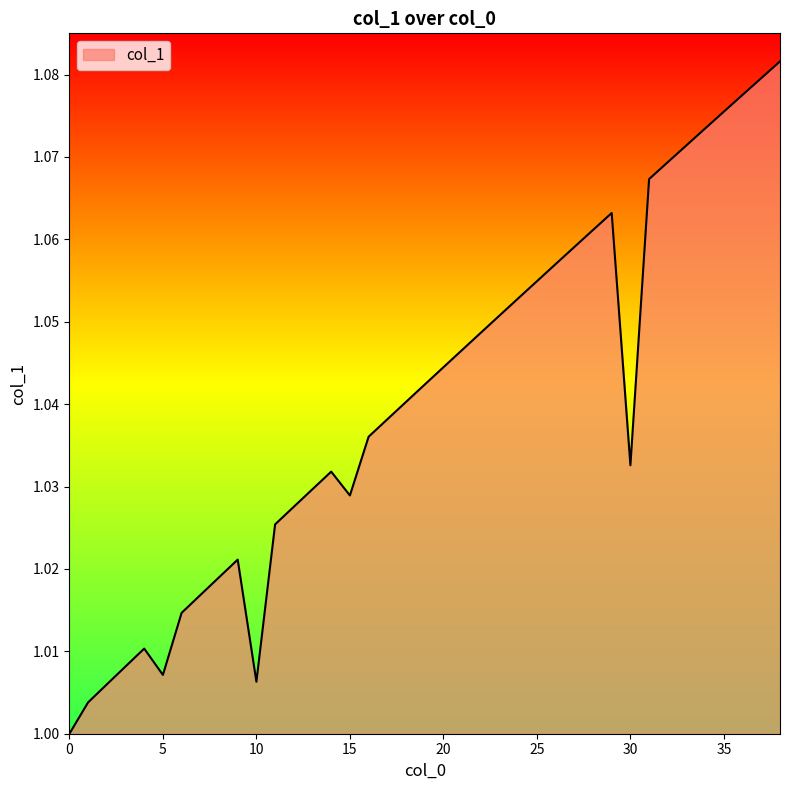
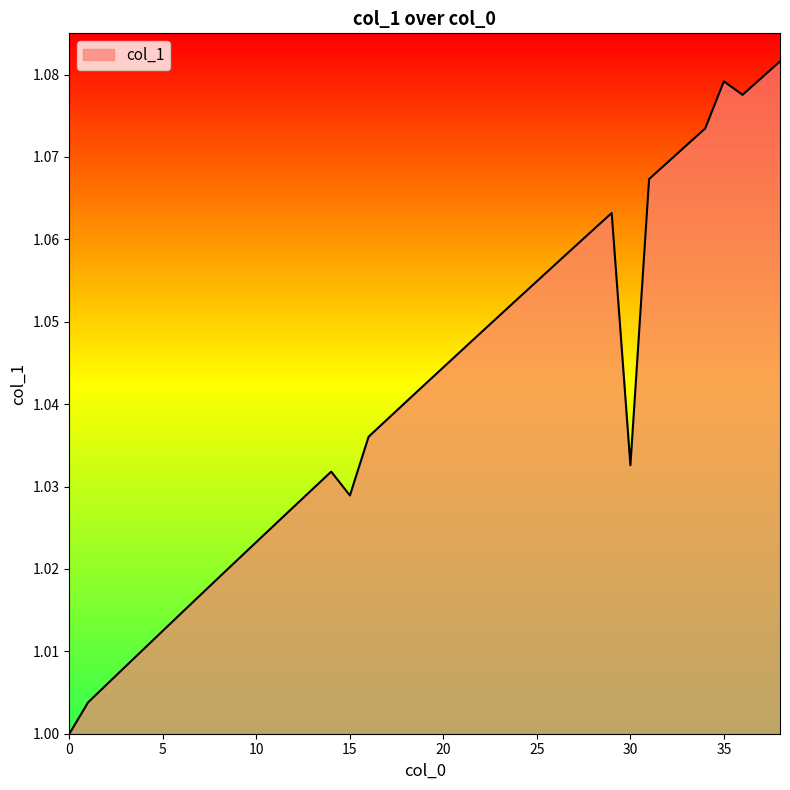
5: 1.007 -> 1.013
10: 1.006 -> 1.023
35: 1.075 -> 1.079
